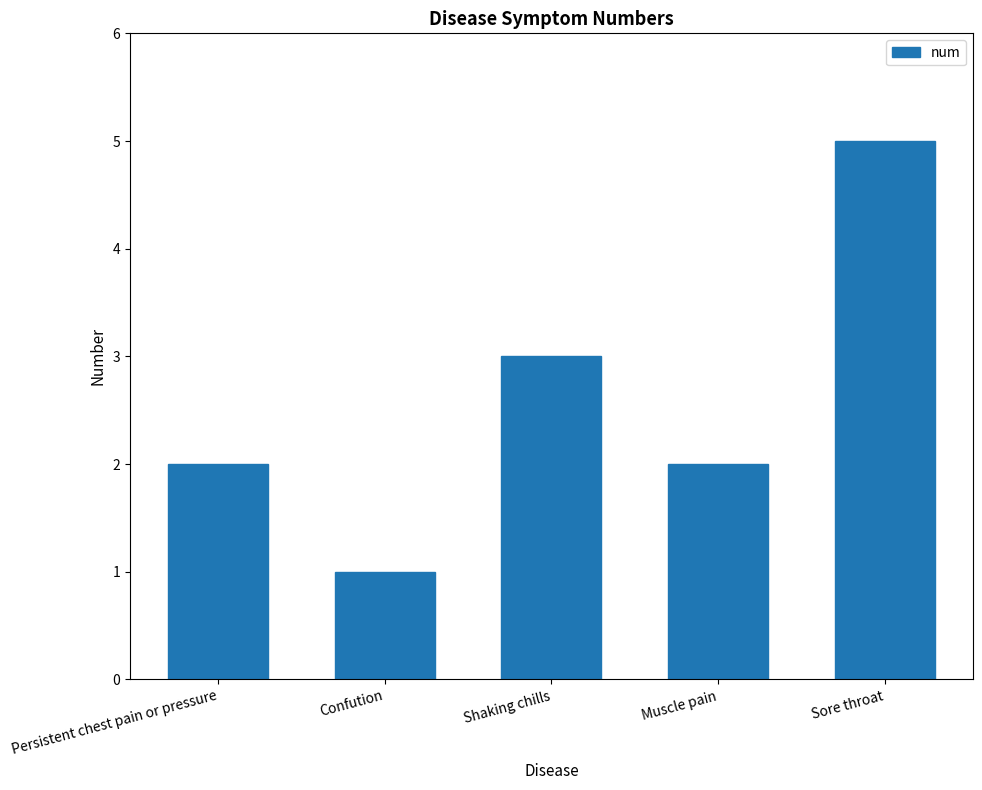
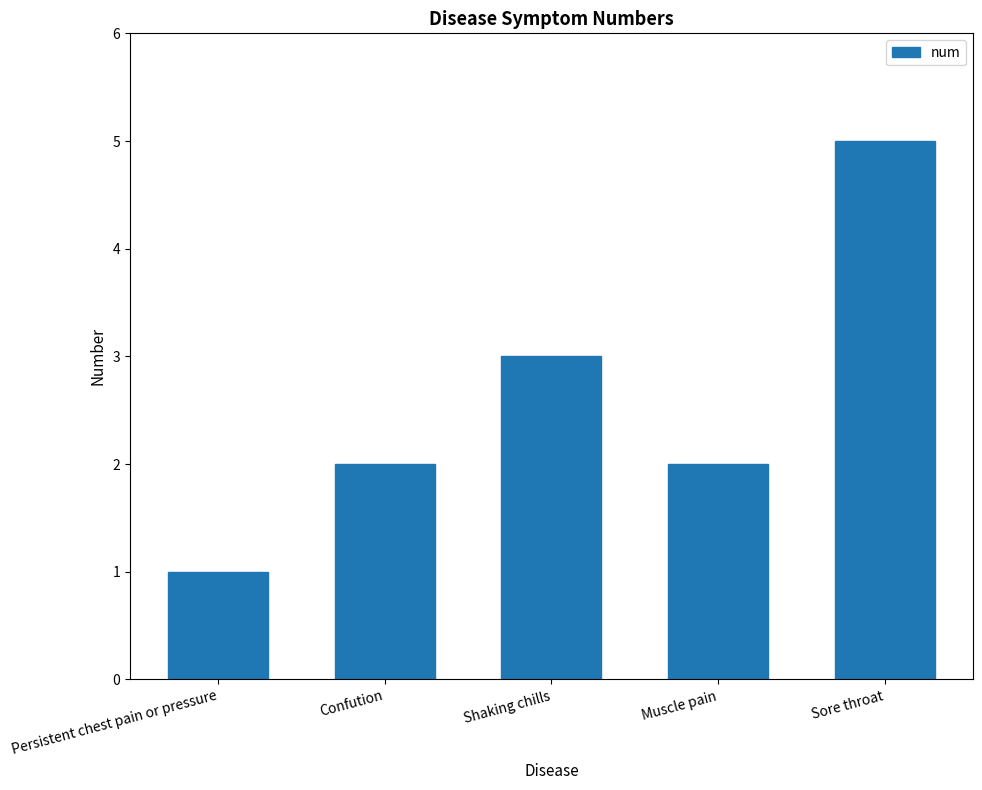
Persistent chest pain or pressure: 2 -> 1
Confution: 1 -> 2
